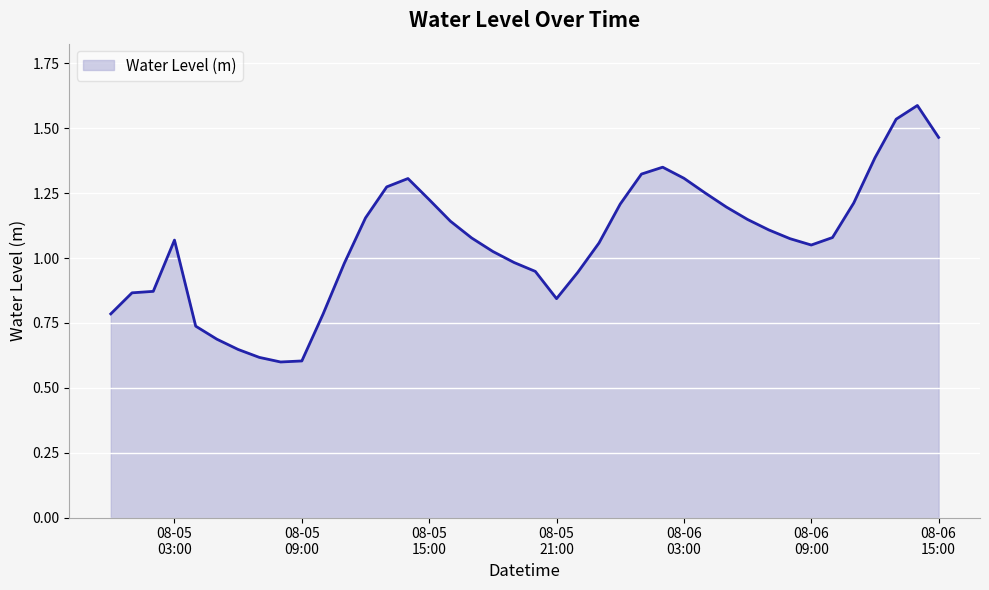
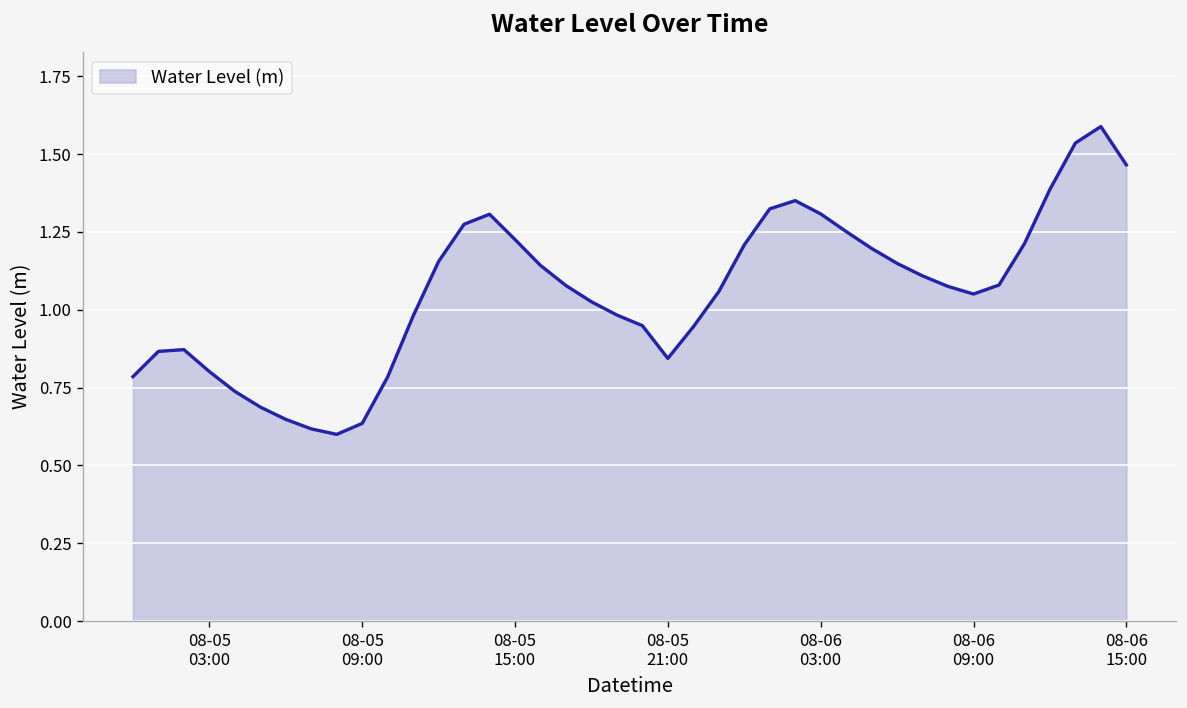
08-05 03:00: 1.07 -> 0.80
08-05 09:00: 0.60 -> 0.63
